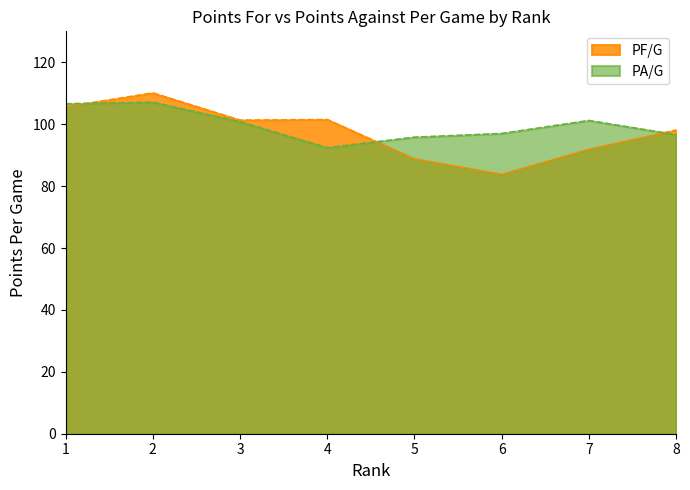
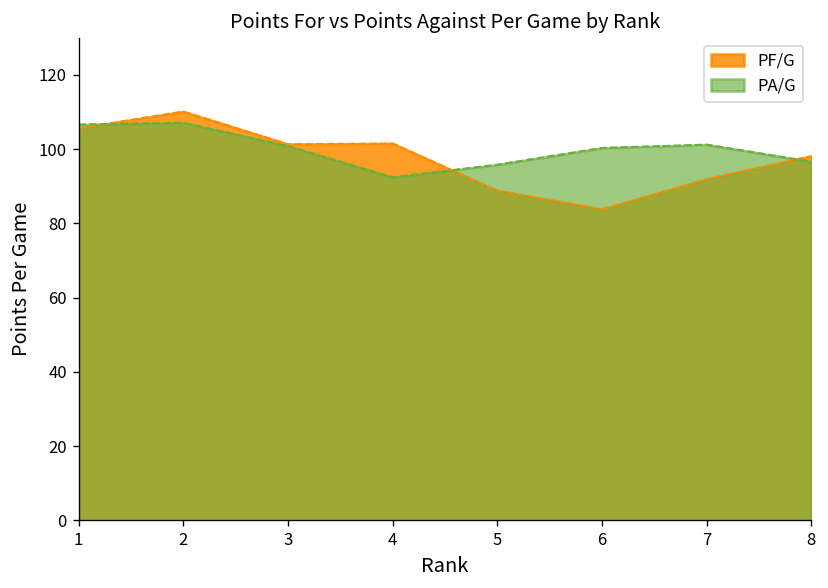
PA/G, 6: 97 -> 100
